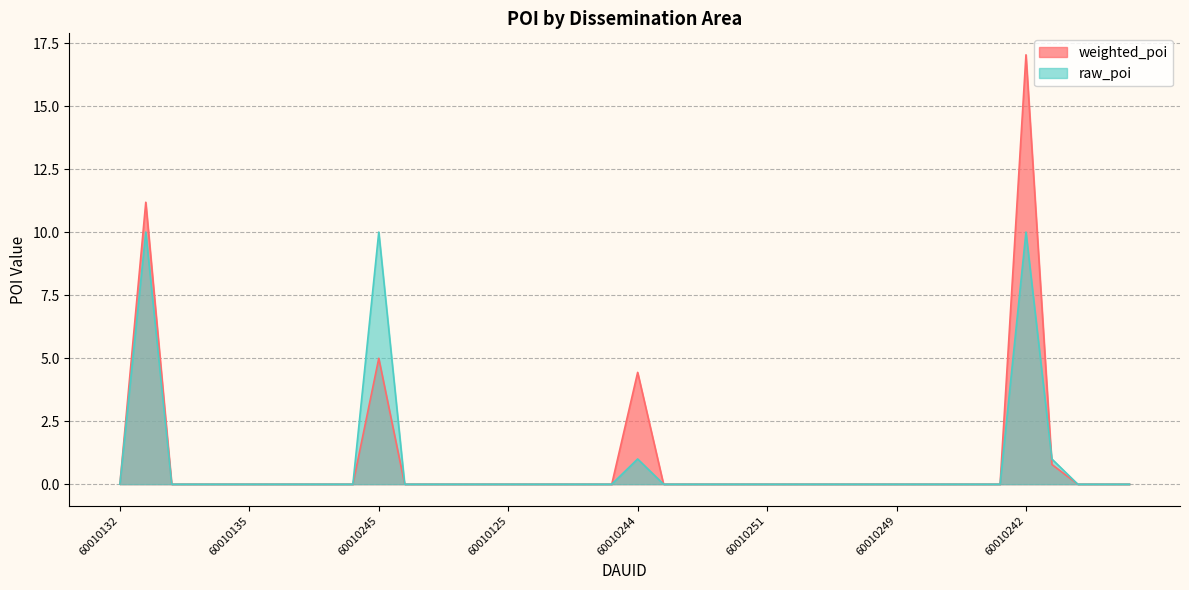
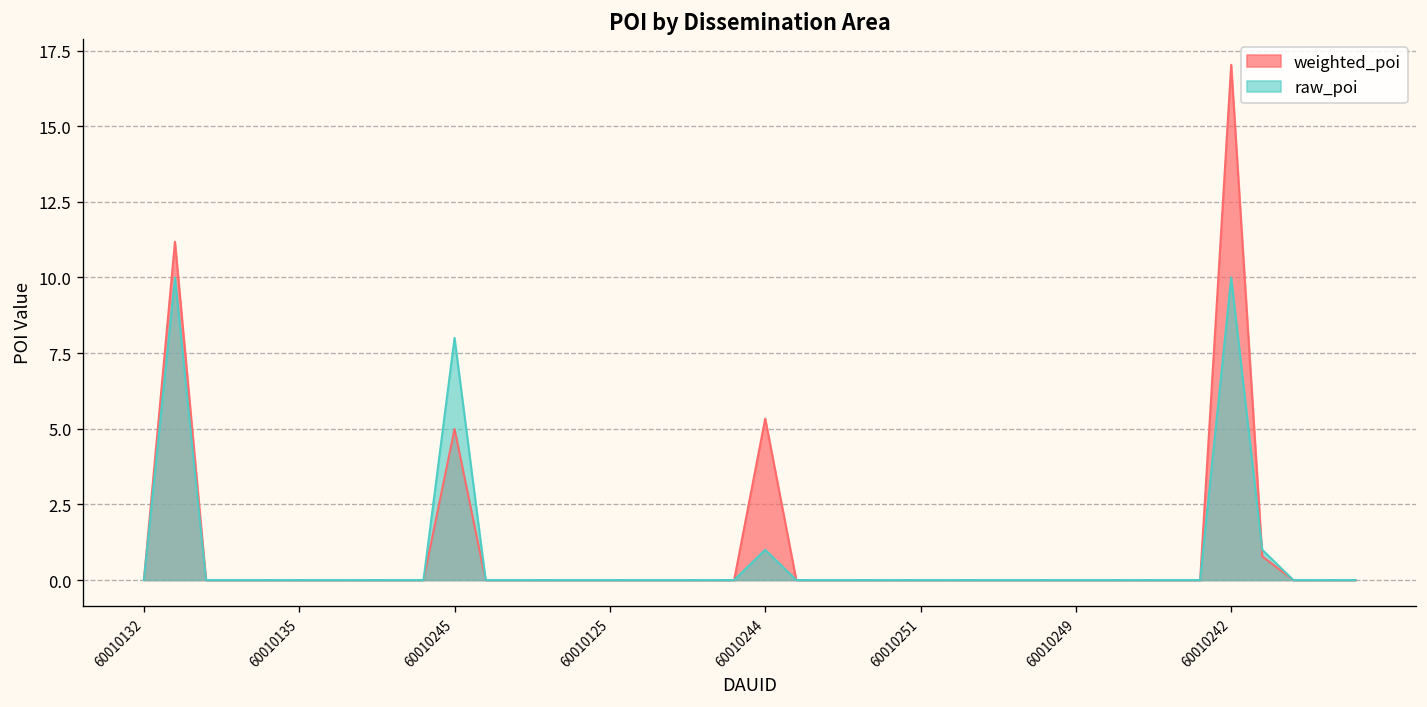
raw_poi, 60010245: 10 -> 8
weighted_poi, 60010244: 4.4 -> 5.3
